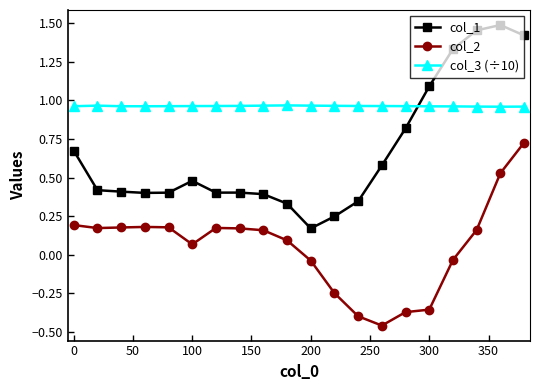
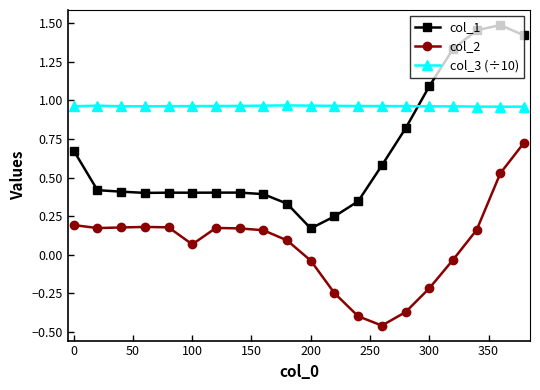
col_1, 100: 0.48 -> 0.40
col_2, 300: -0.36 -> -0.22
